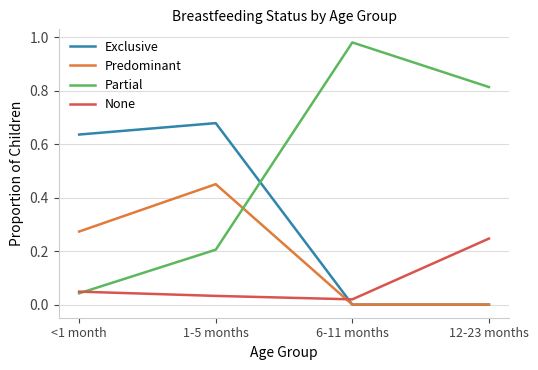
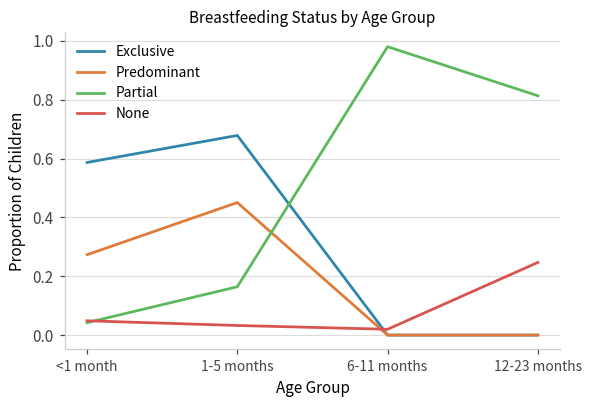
Exclusive, <1 month: 0.64 -> 0.59
Partial, 1-5 months: 0.21 -> 0.16
